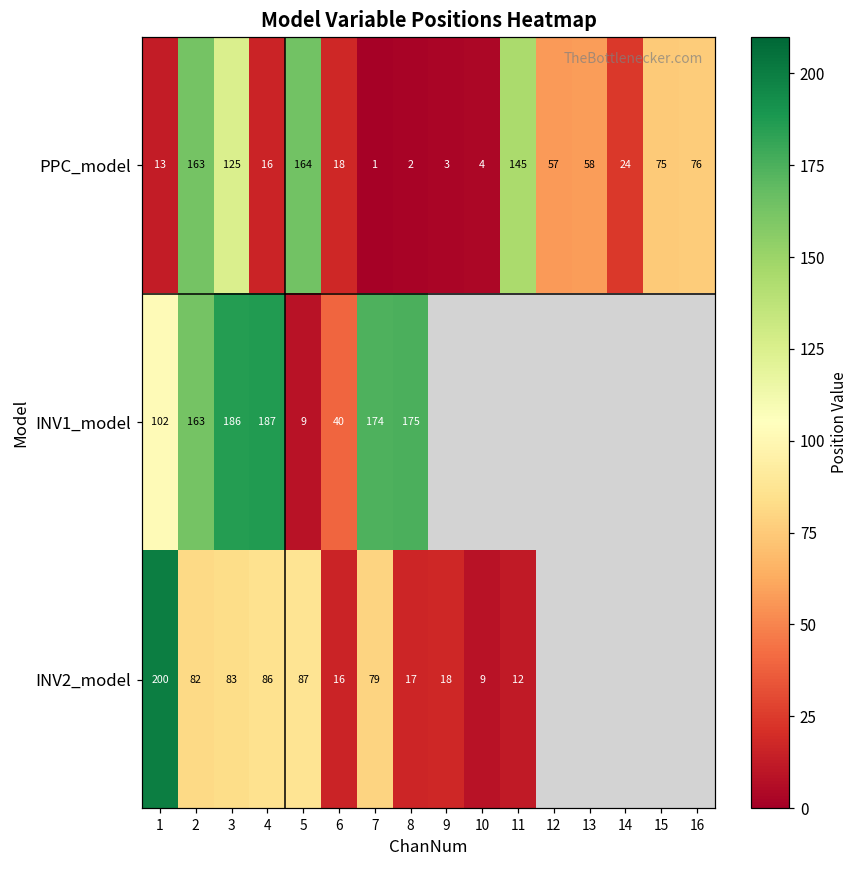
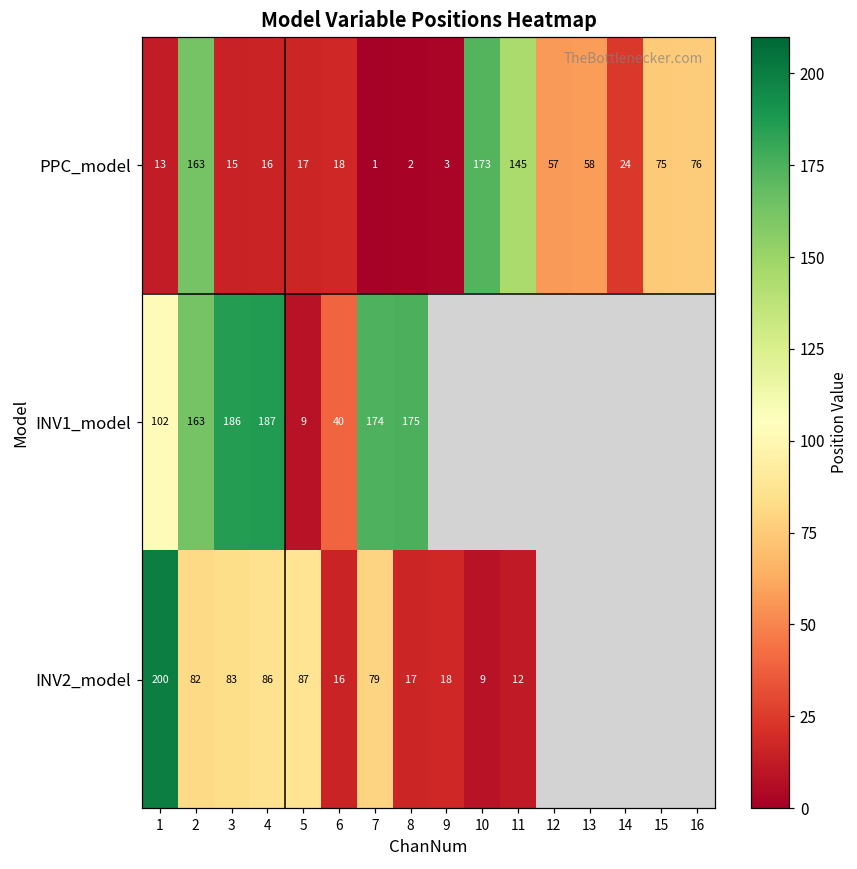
PPC_model, 3: 125 -> 15
PPC_model, 5: 164 -> 17
PPC_model, 10: 4 -> 173
